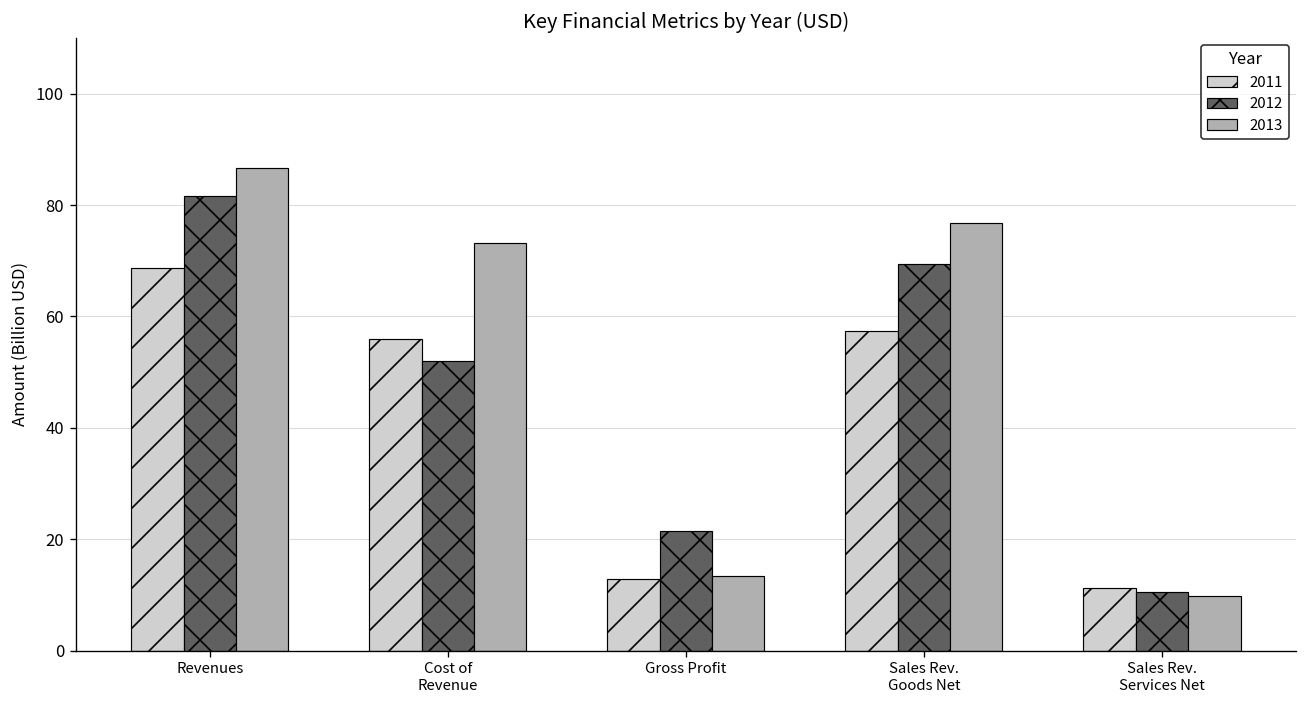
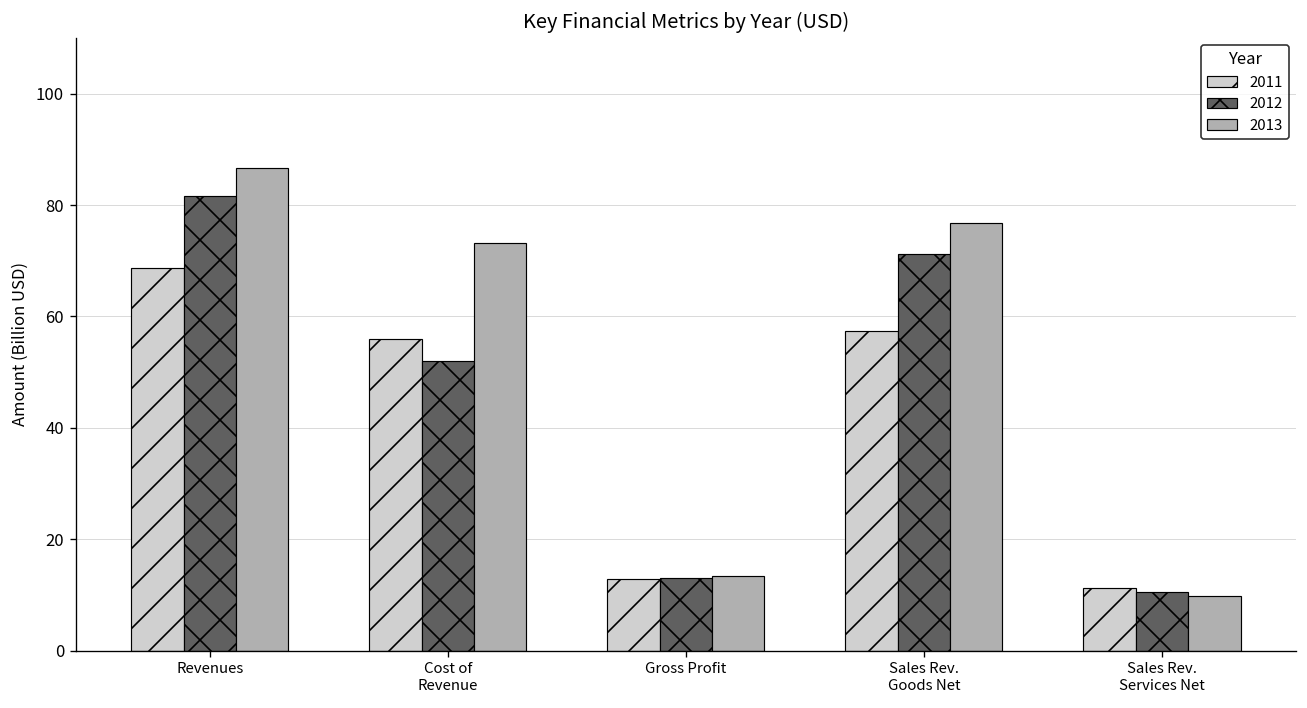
2012, Gross Profit: 22 -> 13
2012, Sales Rev. Goods Net: 69 -> 71
